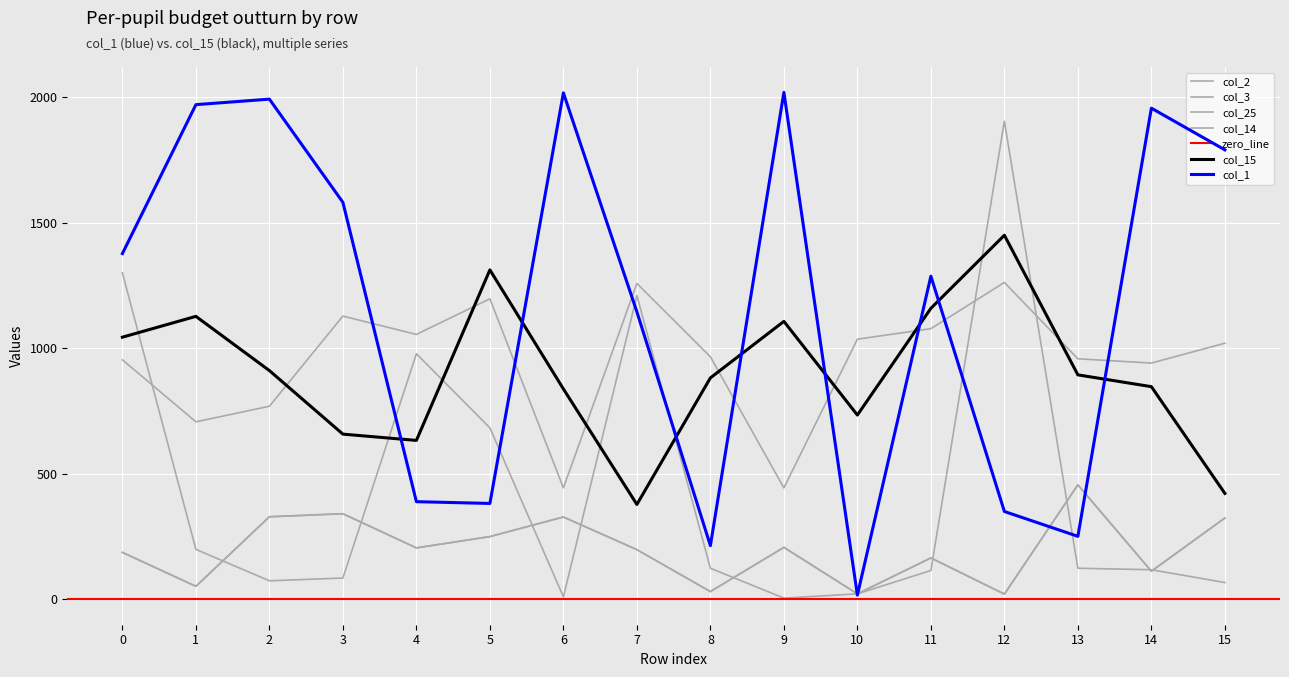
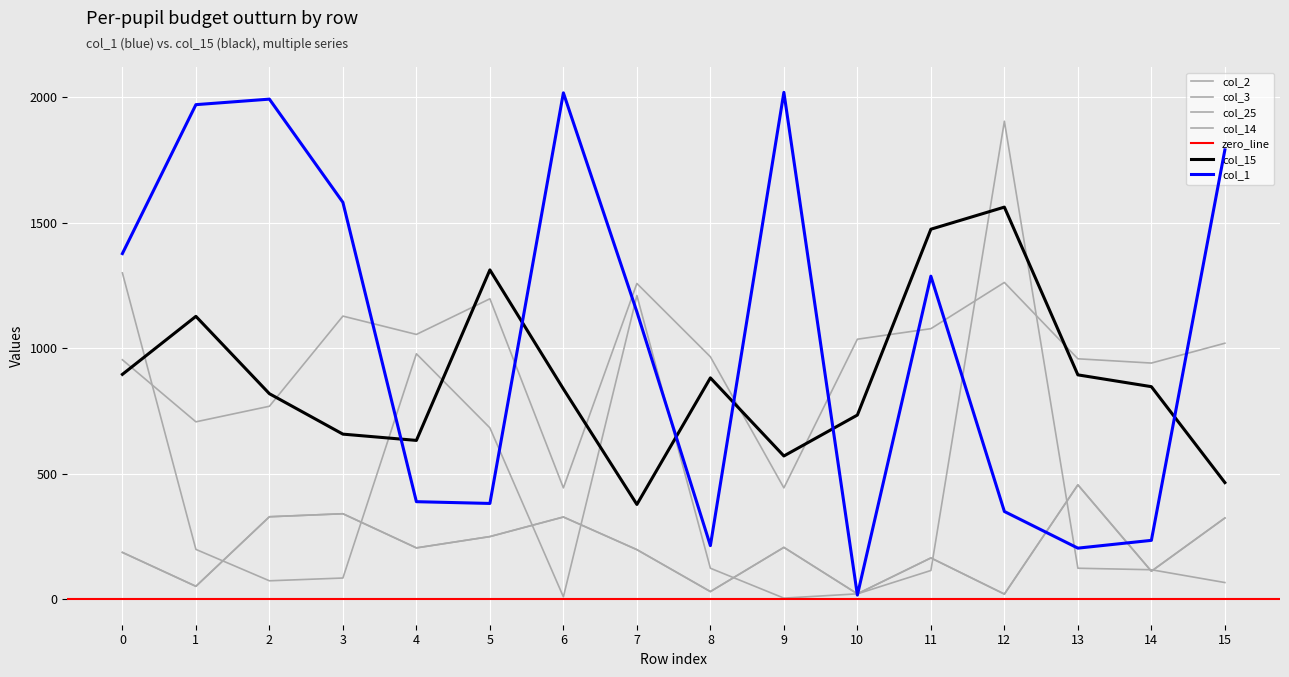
col_15, 0: 1040 -> 900
col_15, 2: 910 -> 820
col_15, 9: 1110 -> 570
col_15, 11: 1160 -> 1470
col_15, 12: 1450 -> 1560
col_1, 13: 250 -> 200
col_1, 14: 1960 -> 240
col_15, 15: 420 -> 470
